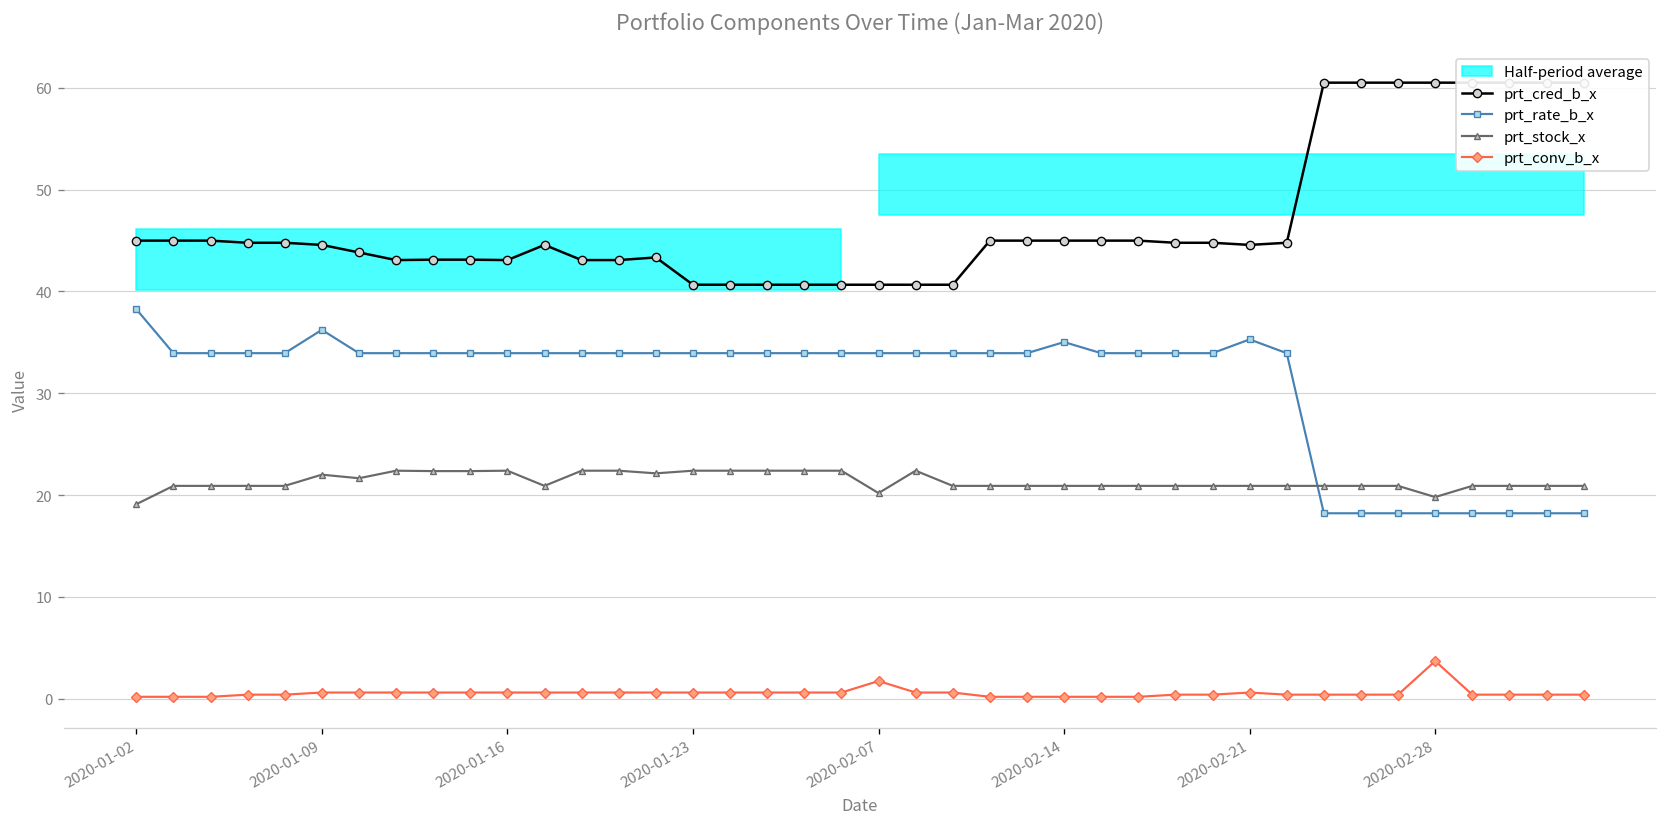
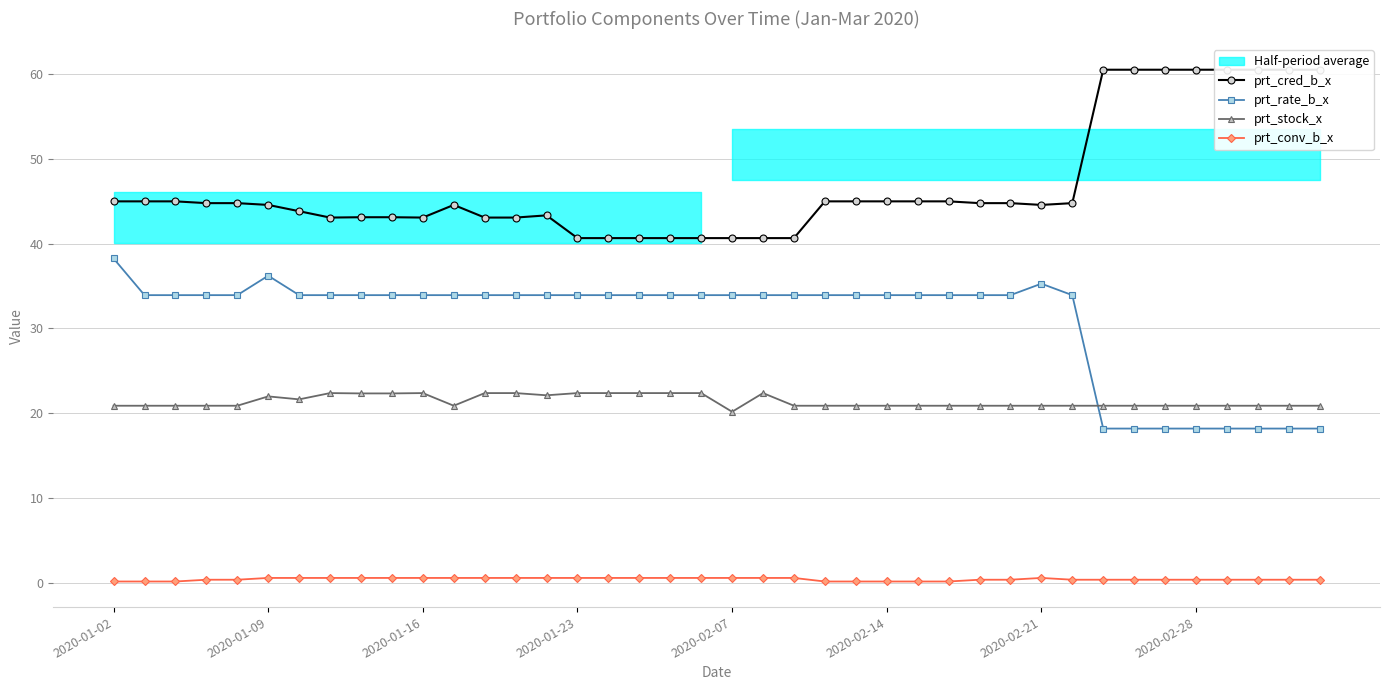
prt_stock_x, 2020-01-02: 19 -> 21
prt_conv_b_x, 2020-02-07: 2 -> 1
prt_rate_b_x, 2020-02-14: 35 -> 34
prt_stock_x, 2020-02-28: 20 -> 21
prt_conv_b_x, 2020-02-28: 4 -> 0
